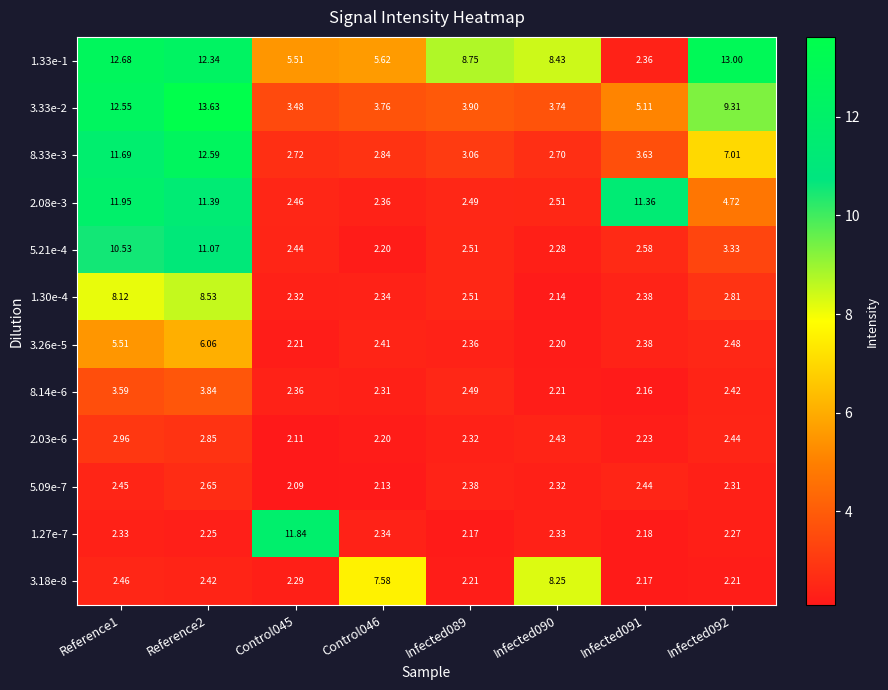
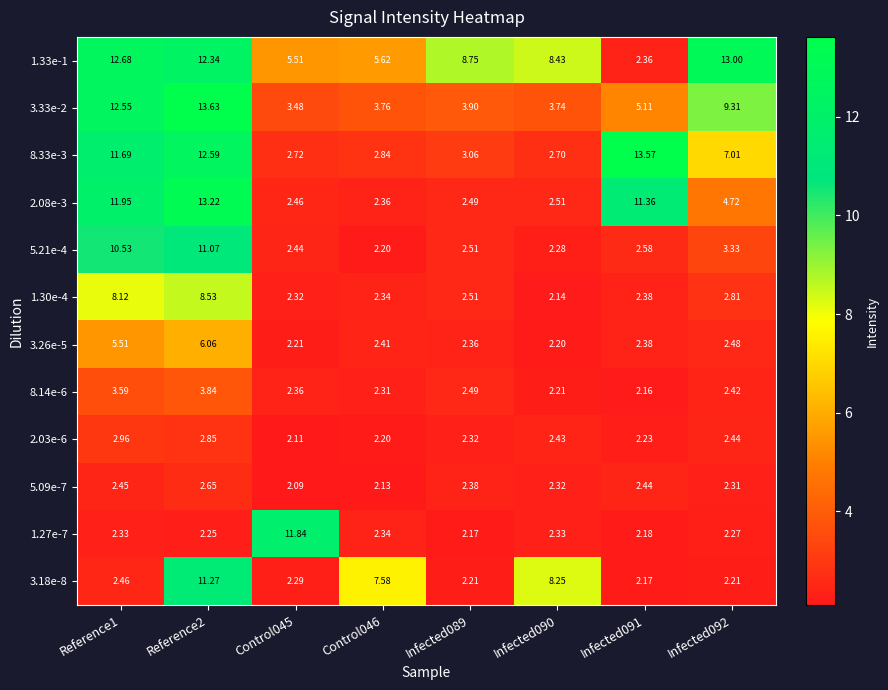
8.33e-3, Infected091: 3.63 -> 13.57
2.08e-3, Reference2: 11.39 -> 13.22
3.18e-8, Reference2: 2.42 -> 11.27
